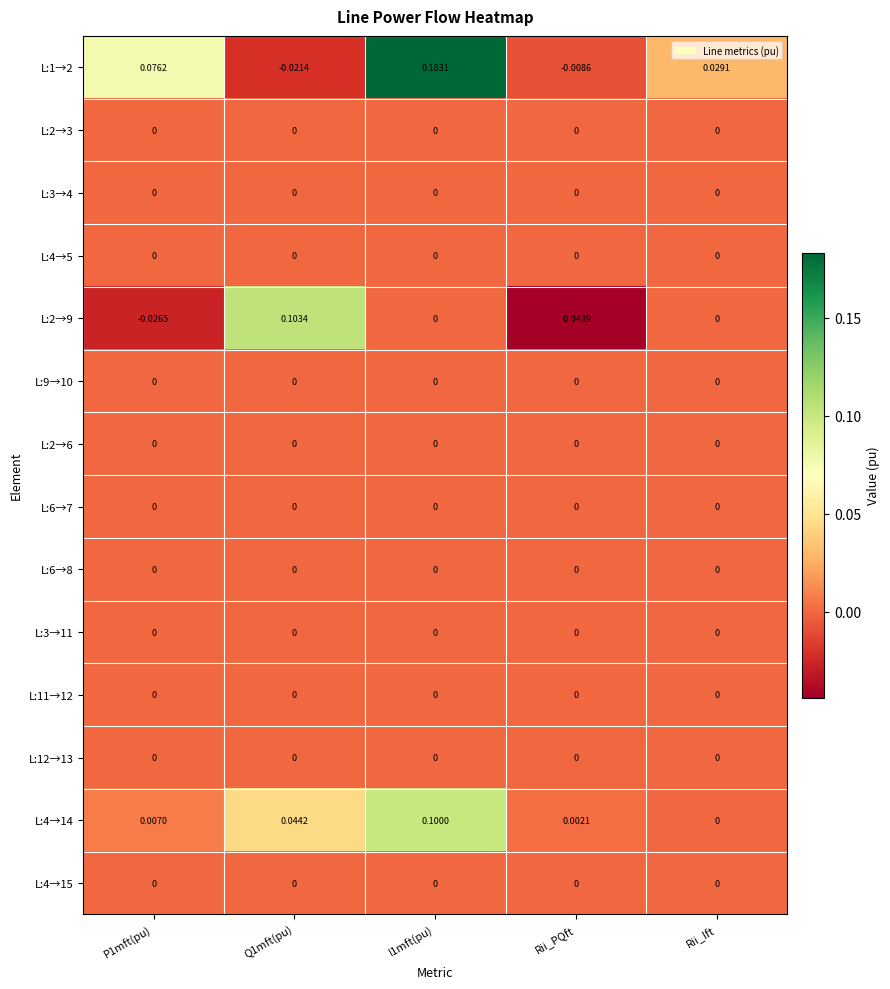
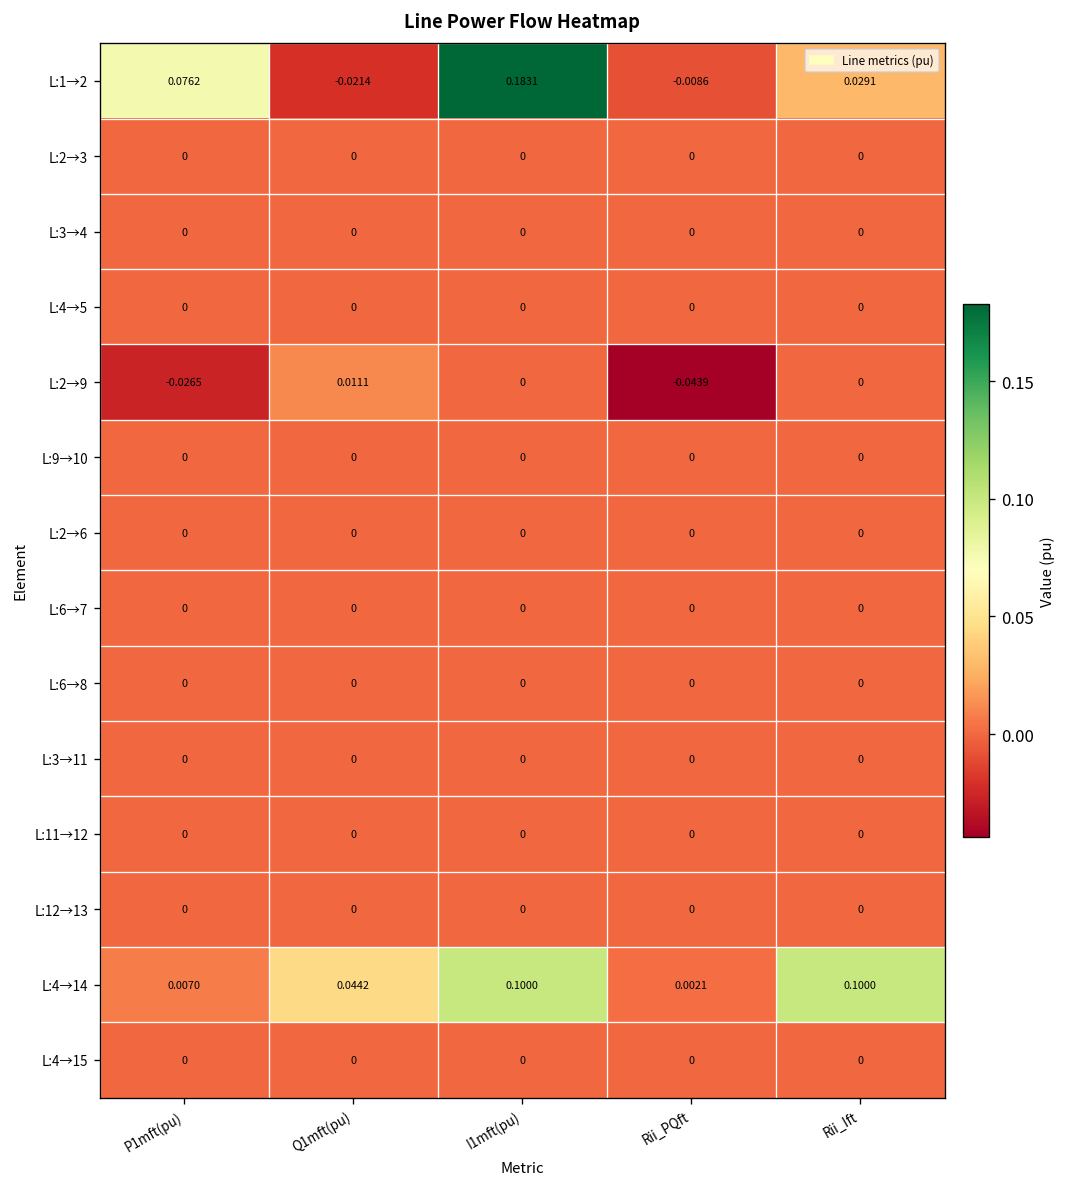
L:2→9, Q1mft(pu): 0.1034 -> 0.0111
L:4→14, Rii_Ift: 0 -> 0.1000
